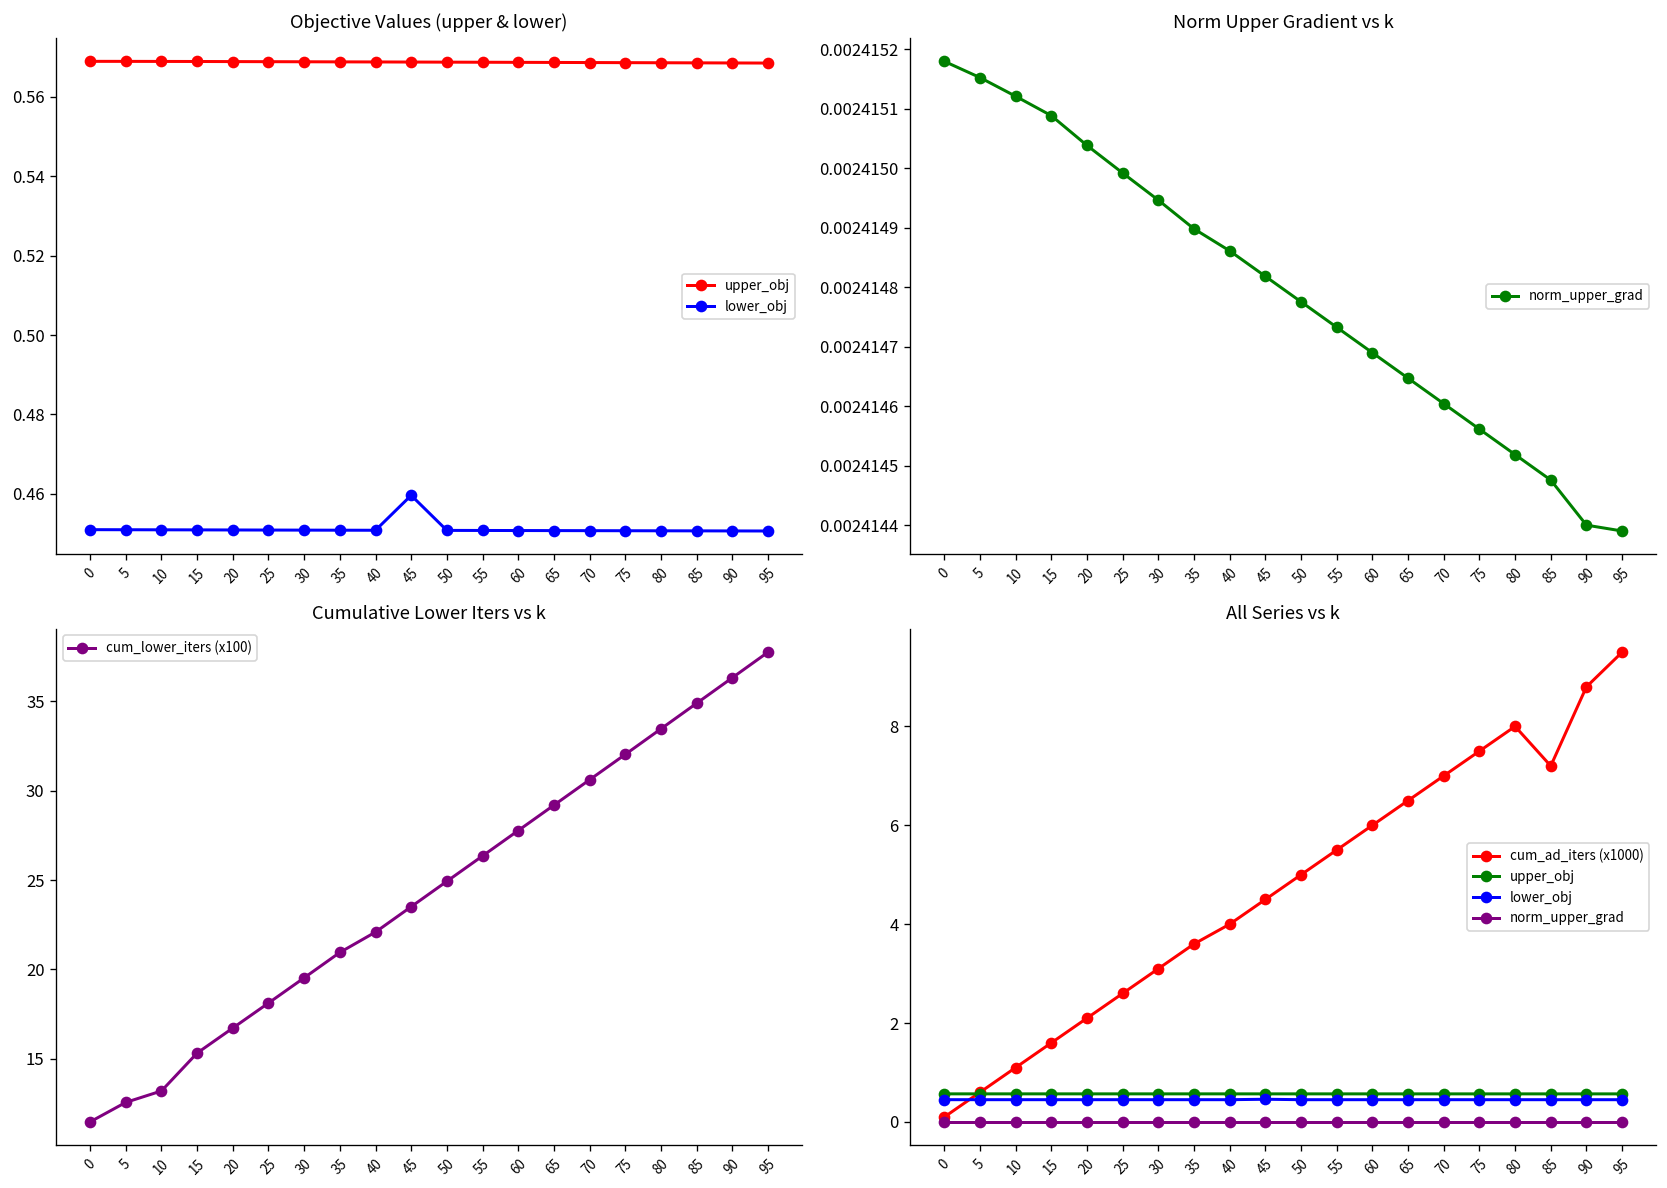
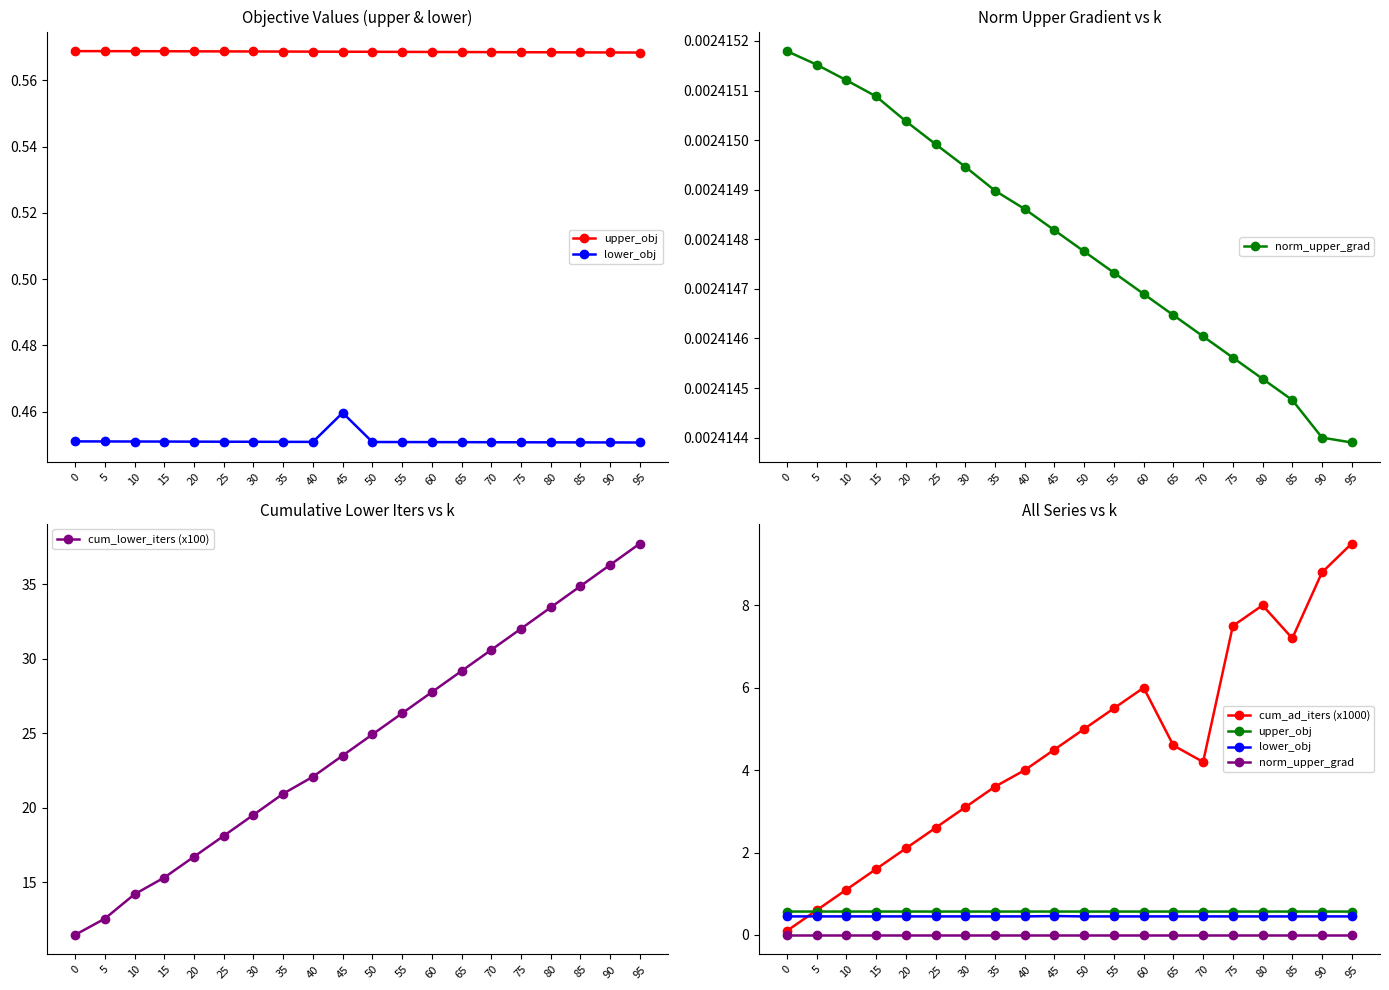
Cumulative Lower Iters vs k, 10: 13.2 -> 14.2
All Series vs k, cum_ad_iters (x1000), 65: 6.5 -> 4.6
All Series vs k, cum_ad_iters (x1000), 70: 7.0 -> 4.2
